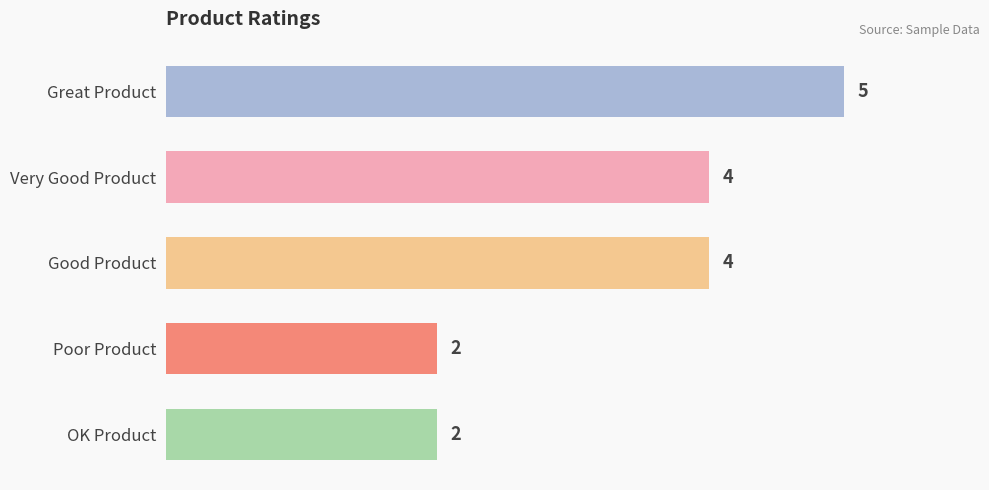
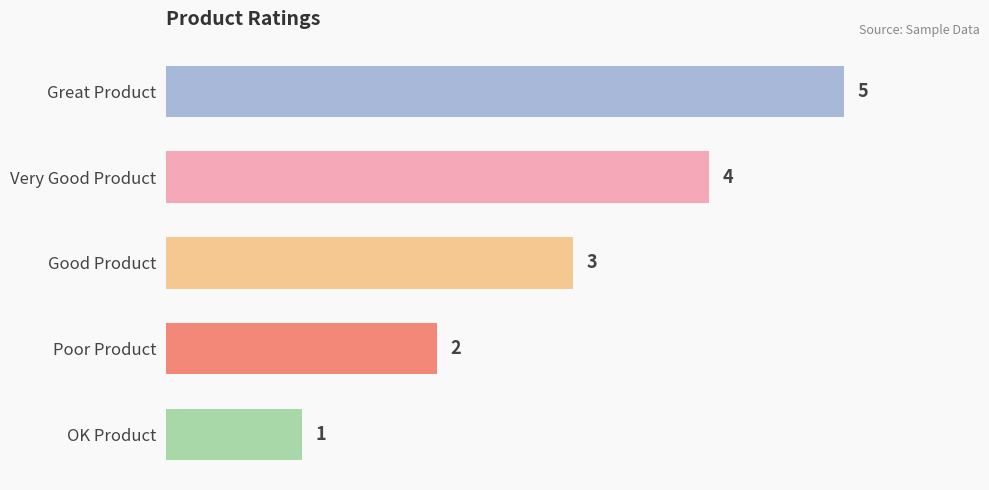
Good Product: 4 -> 3
OK Product: 2 -> 1
